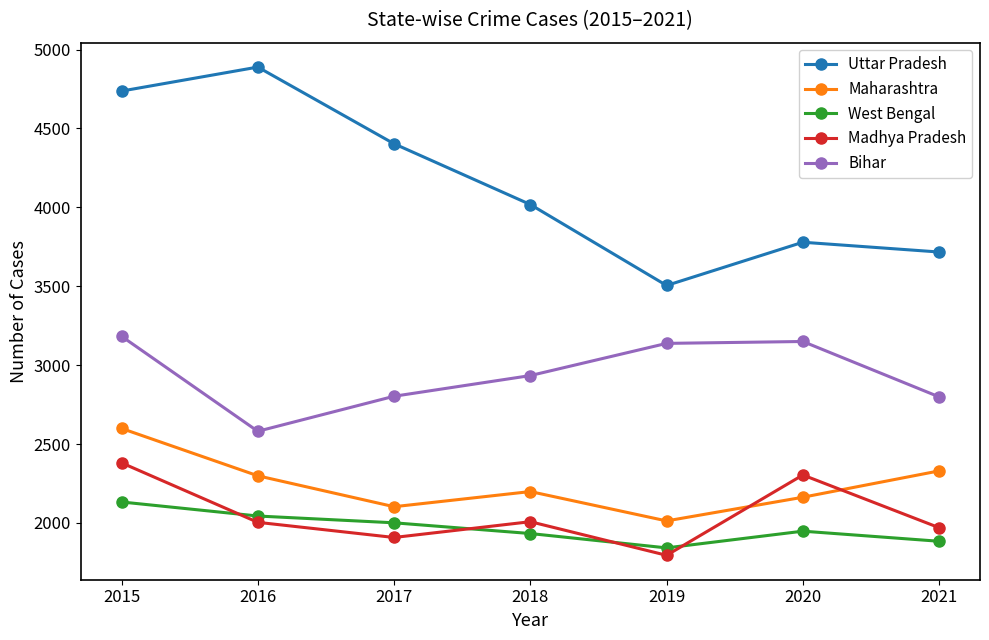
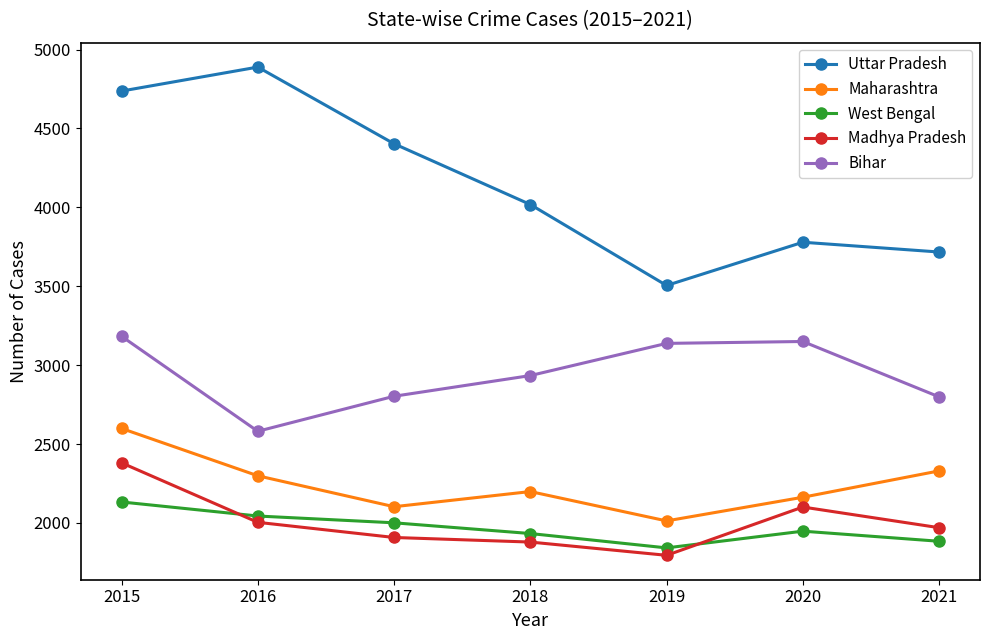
Madhya Pradesh, 2018: 2010 -> 1880
Madhya Pradesh, 2020: 2300 -> 2100
